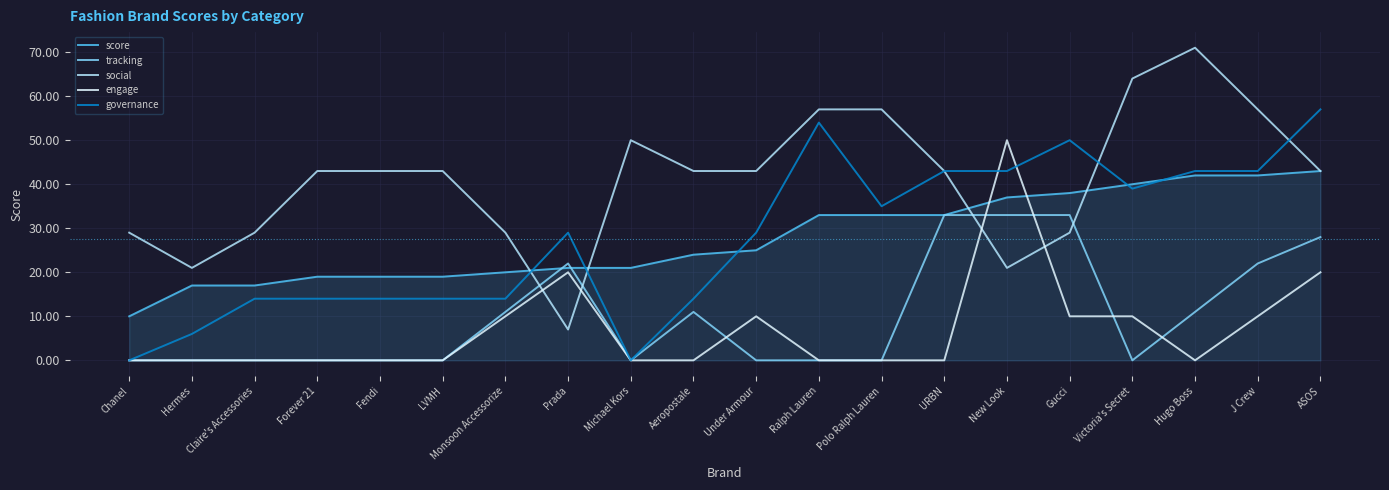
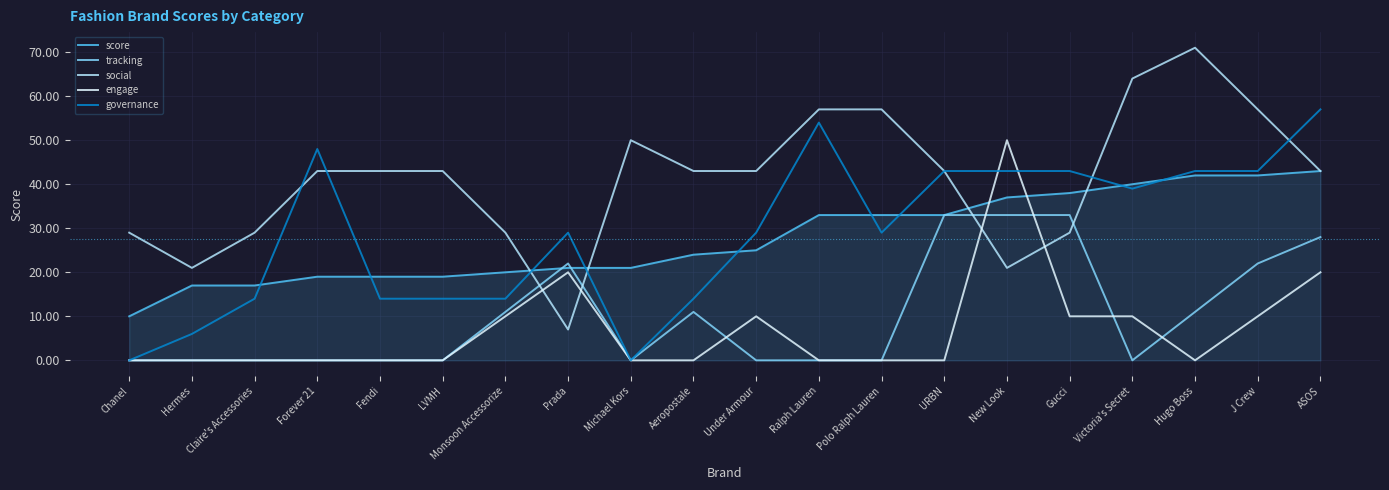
governance, Forever 21: 14 -> 48
governance, Polo Ralph Lauren: 35 -> 29
governance, Gucci: 50 -> 43
